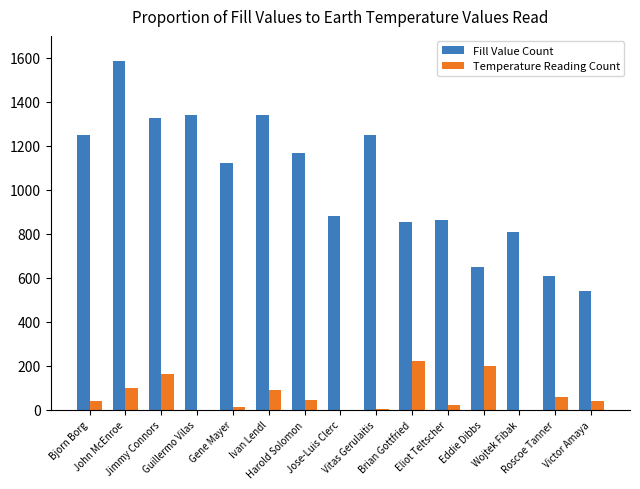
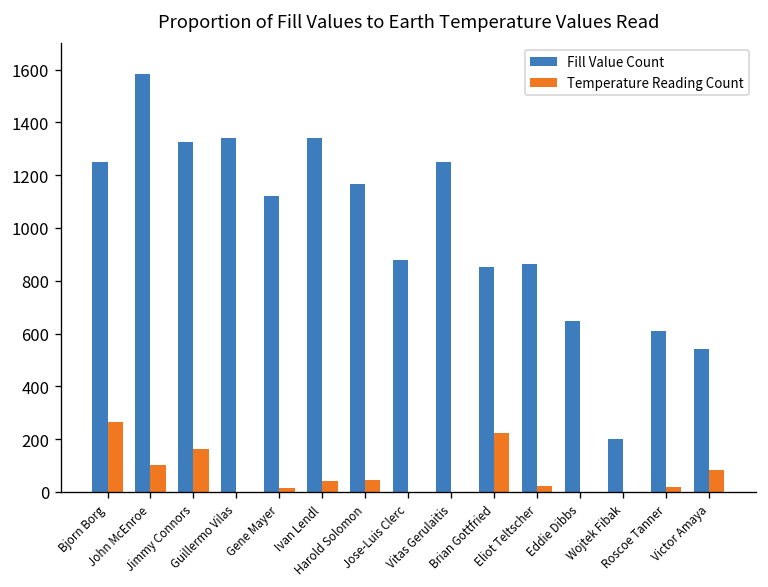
Temperature Reading Count, Bjorn Borg: 40 -> 260
Temperature Reading Count, Ivan Lendl: 90 -> 40
Temperature Reading Count, Eddie Dibbs: 200 -> 0
Fill Value Count, Wojtek Fibak: 810 -> 200
Temperature Reading Count, Roscoe Tanner: 60 -> 20
Temperature Reading Count, Victor Amaya: 40 -> 80
